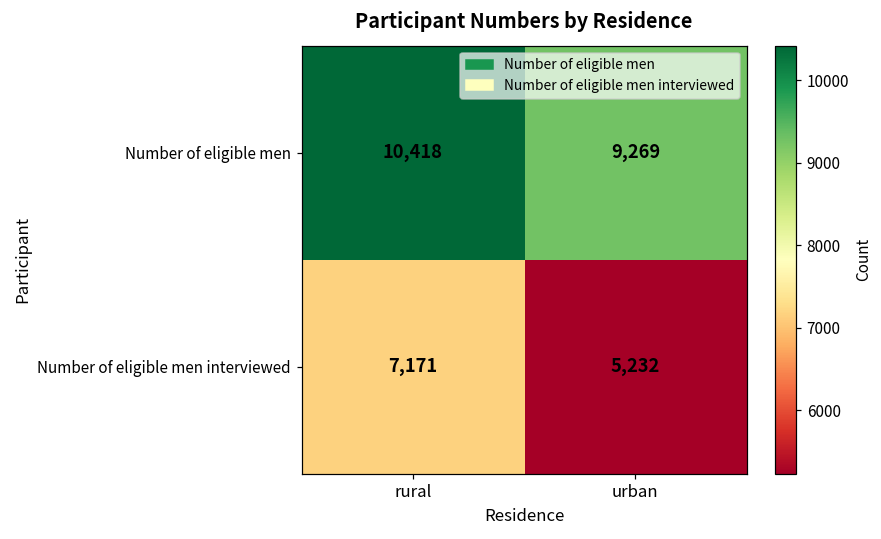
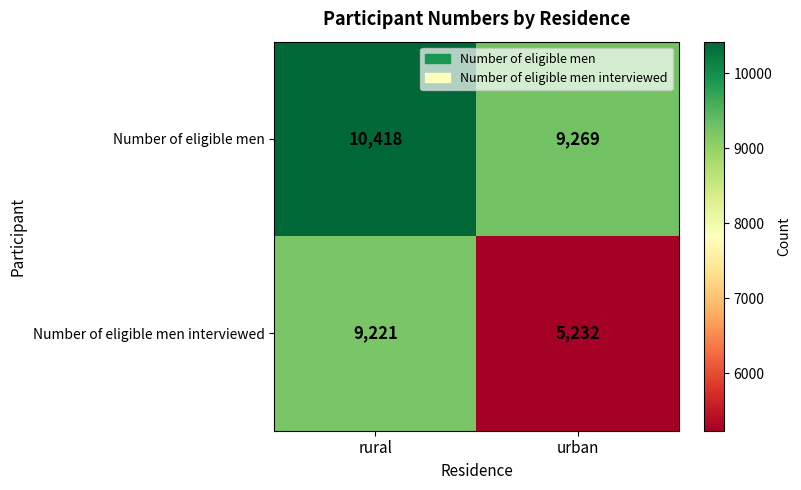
Number of eligible men interviewed, rural: 7,171 -> 9,221
